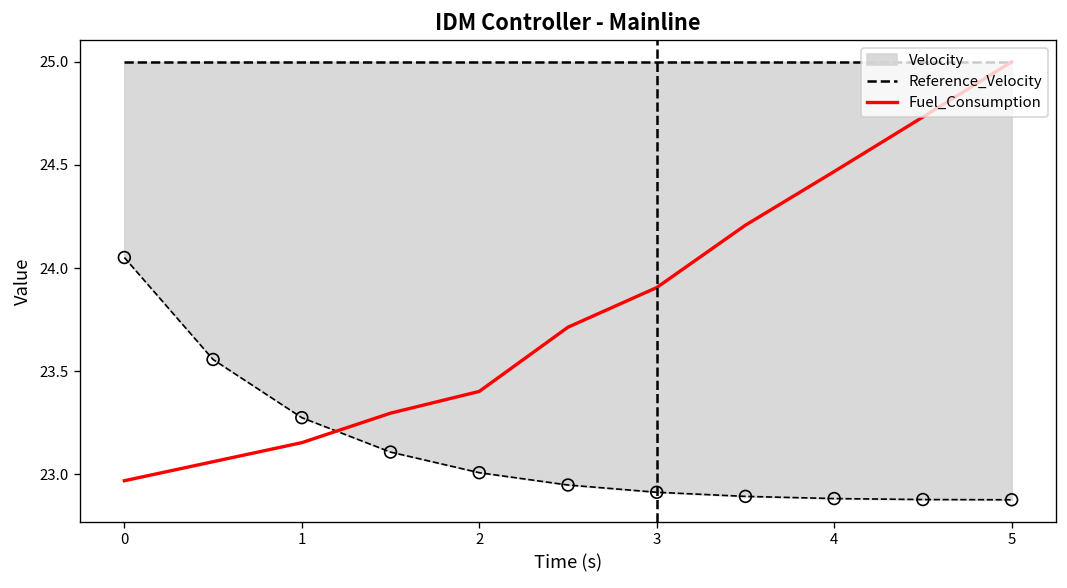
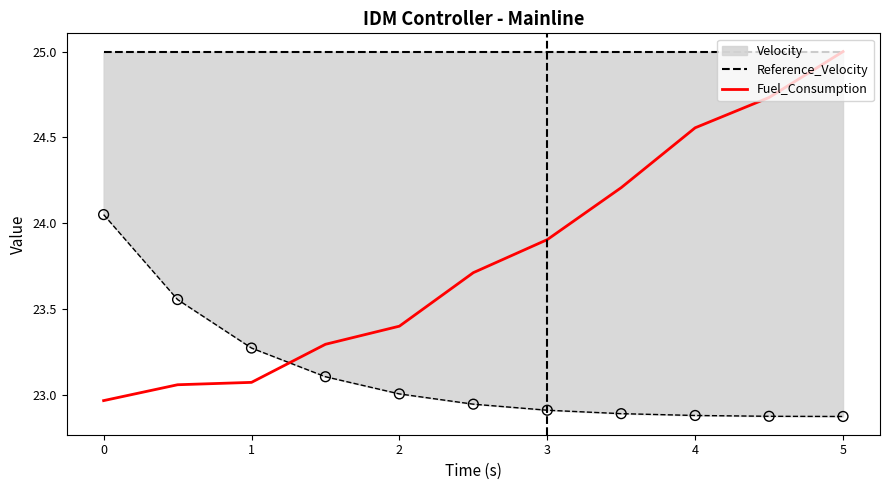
Fuel_Consumption, 1: 23.15 -> 23.08
Fuel_Consumption, 4: 24.47 -> 24.56
